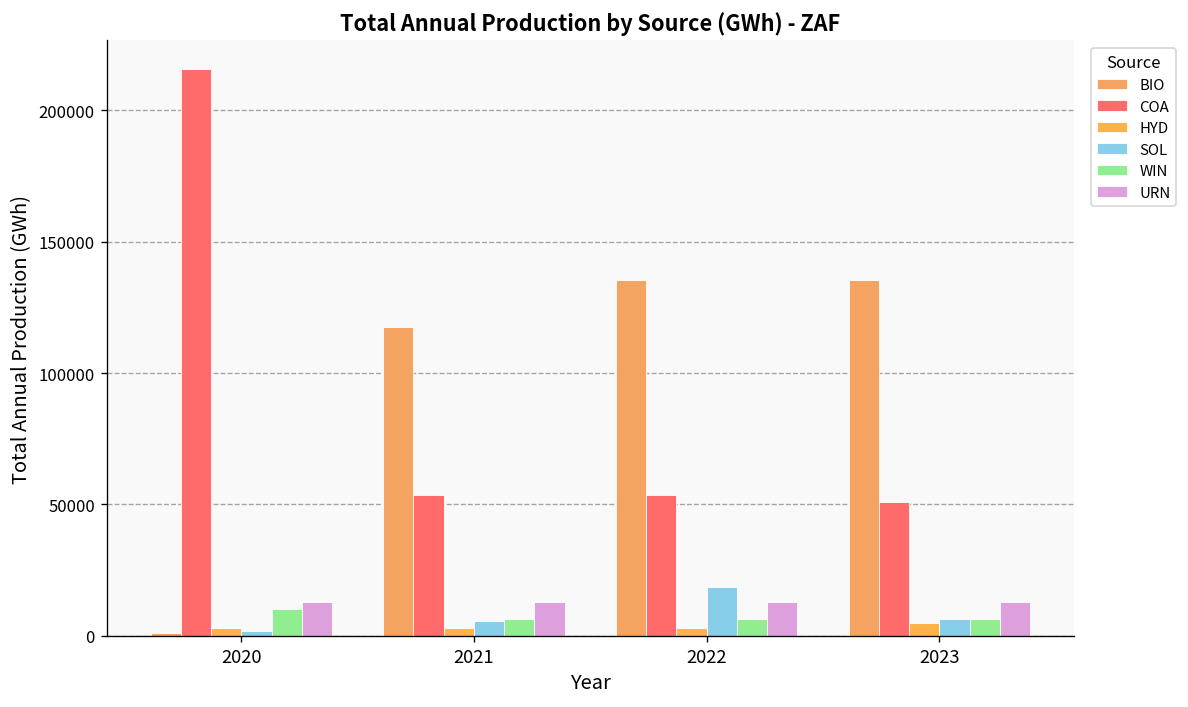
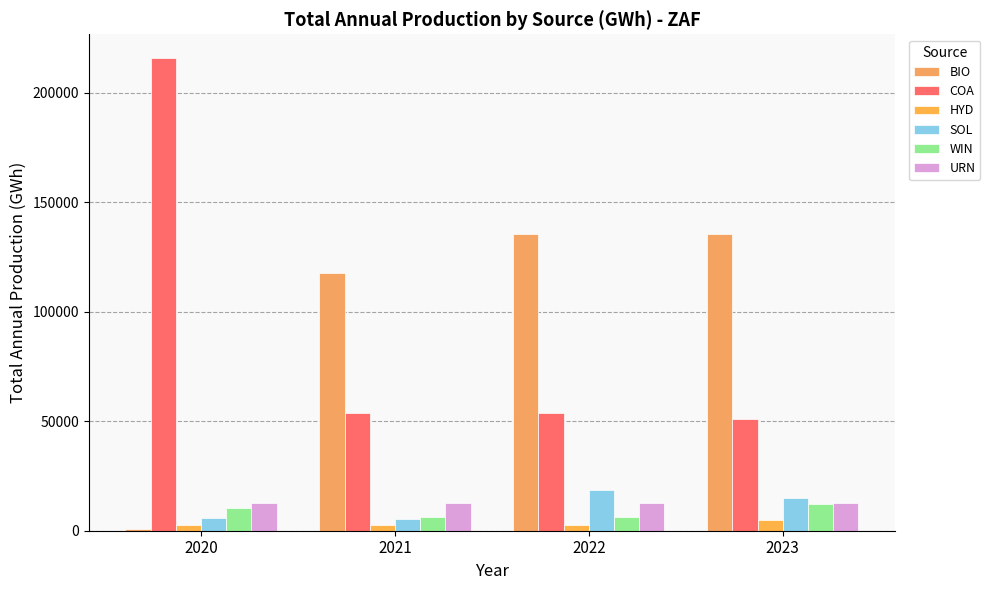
SOL, 2020: 2000 -> 6000
SOL, 2023: 6000 -> 15000
WIN, 2023: 6000 -> 12000
